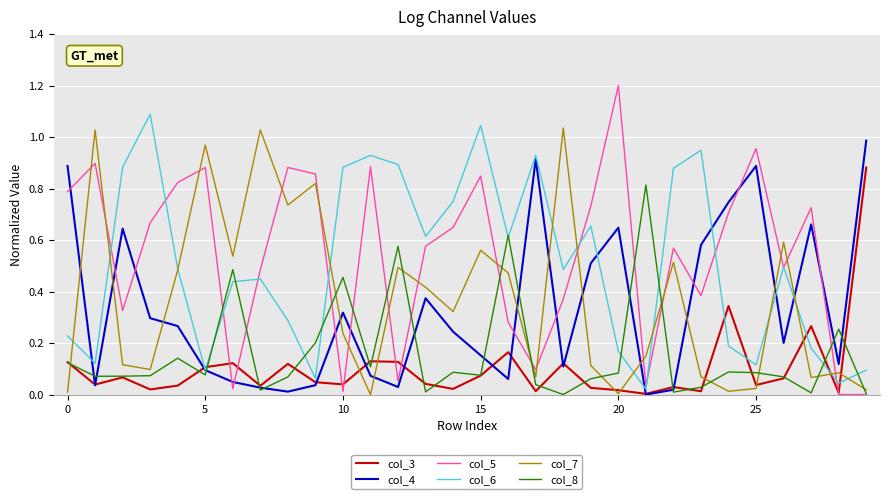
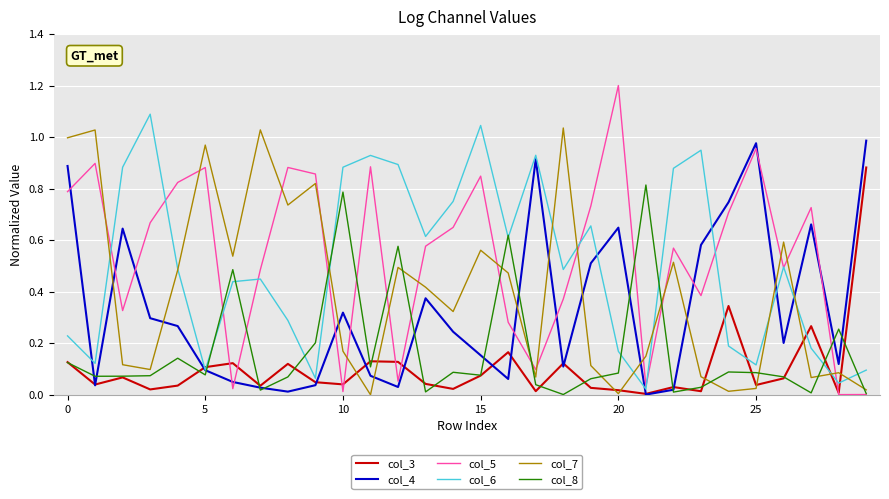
col_7, 0: 0.01 -> 1.00
col_7, 10: 0.24 -> 0.17
col_8, 10: 0.46 -> 0.79
col_4, 25: 0.89 -> 0.98
